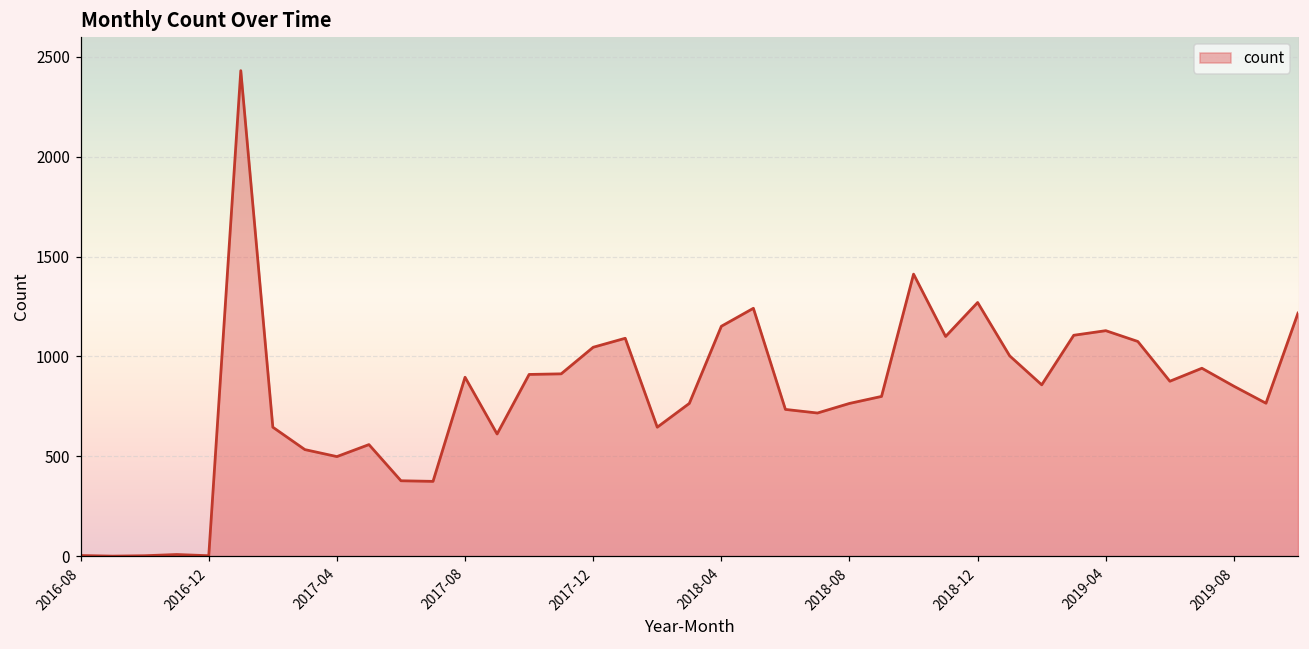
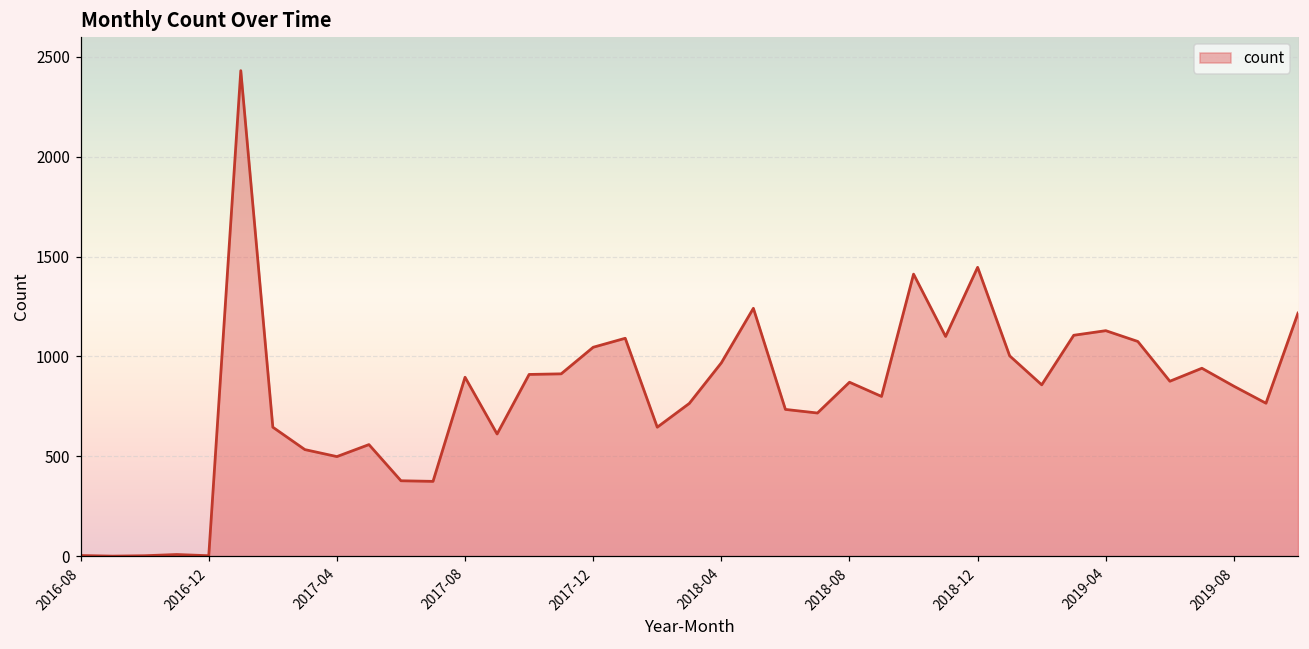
2018-04: 1150 -> 970
2018-08: 770 -> 870
2018-12: 1270 -> 1450
